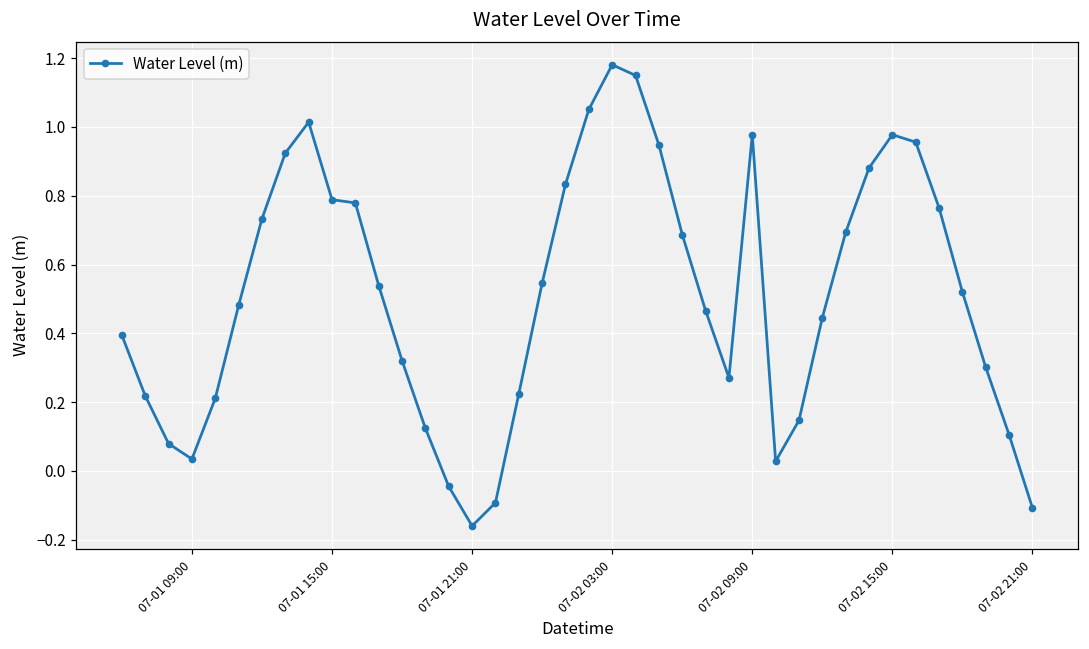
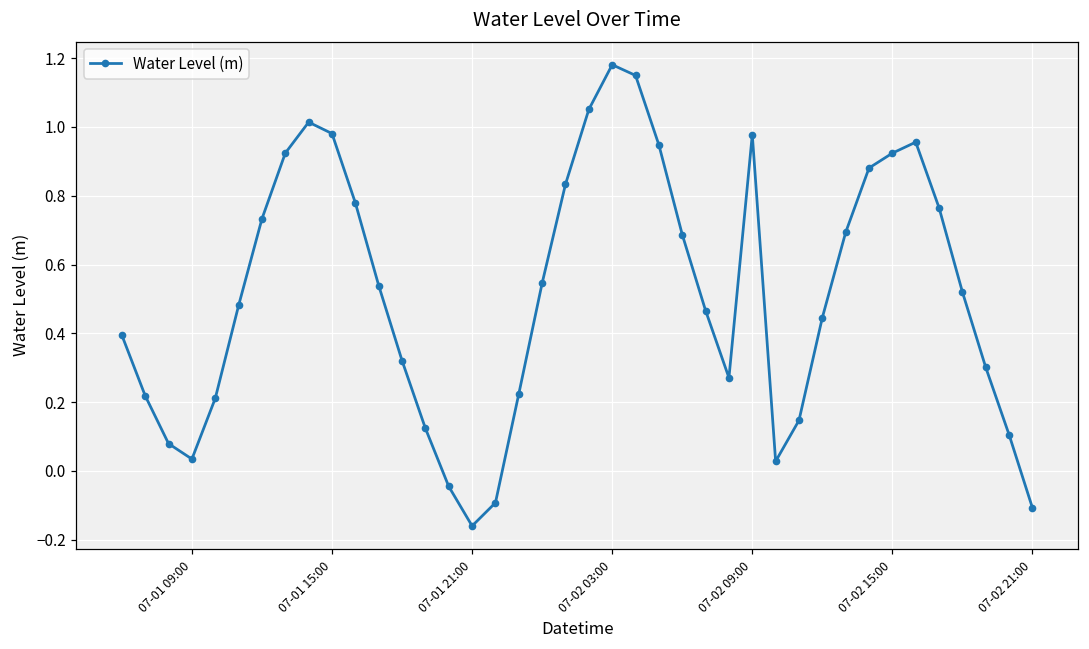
07-01 15:00: 0.79 -> 0.98
07-02 15:00: 0.98 -> 0.92
